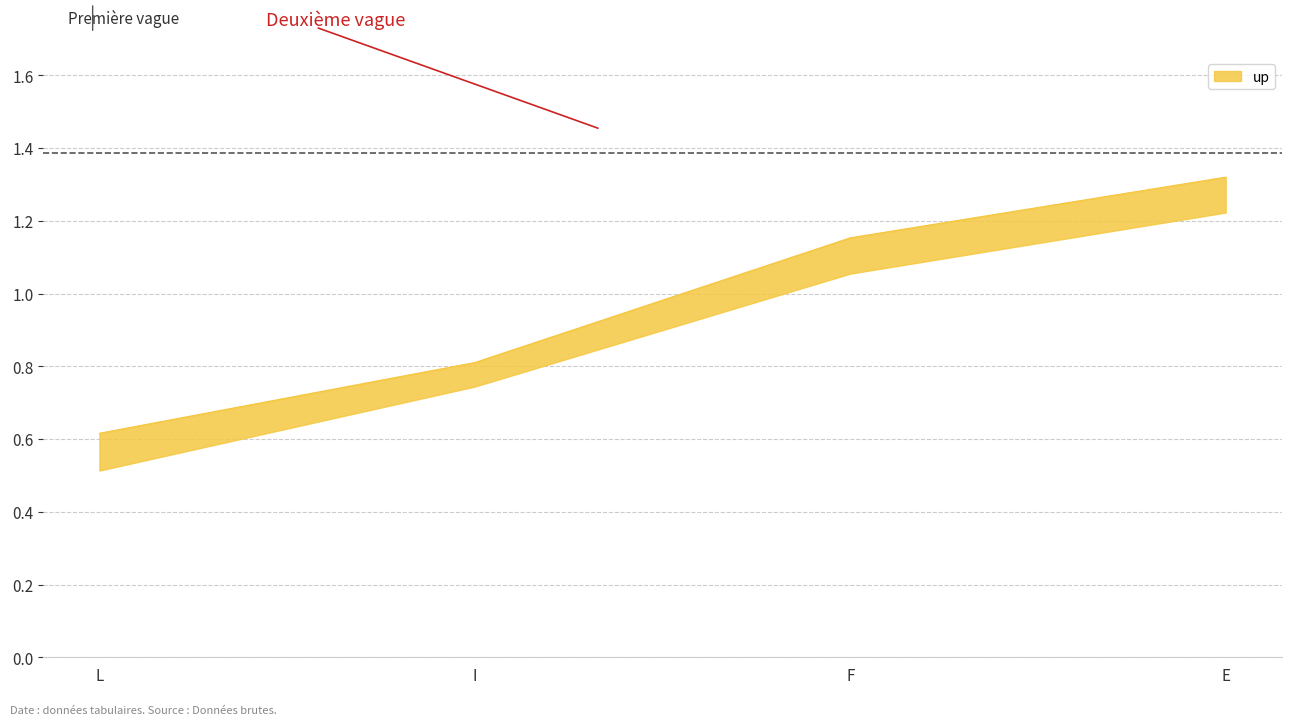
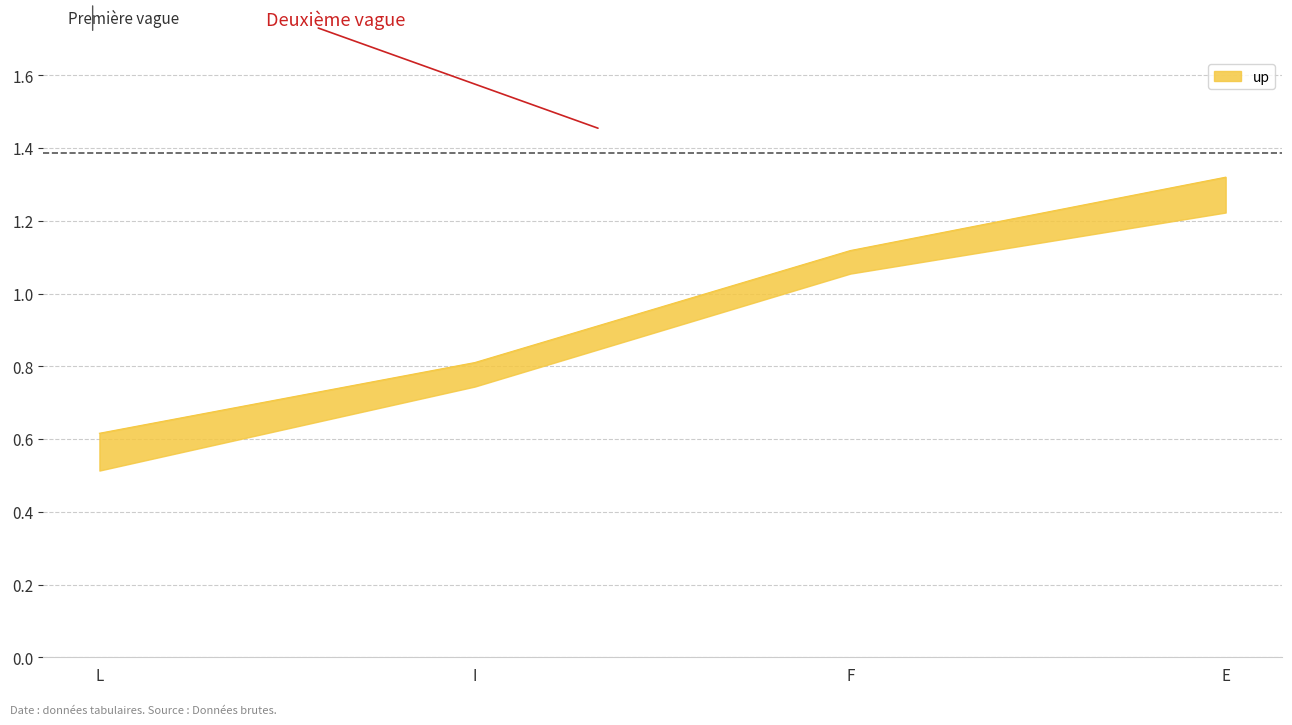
F: 1.15 -> 1.12
